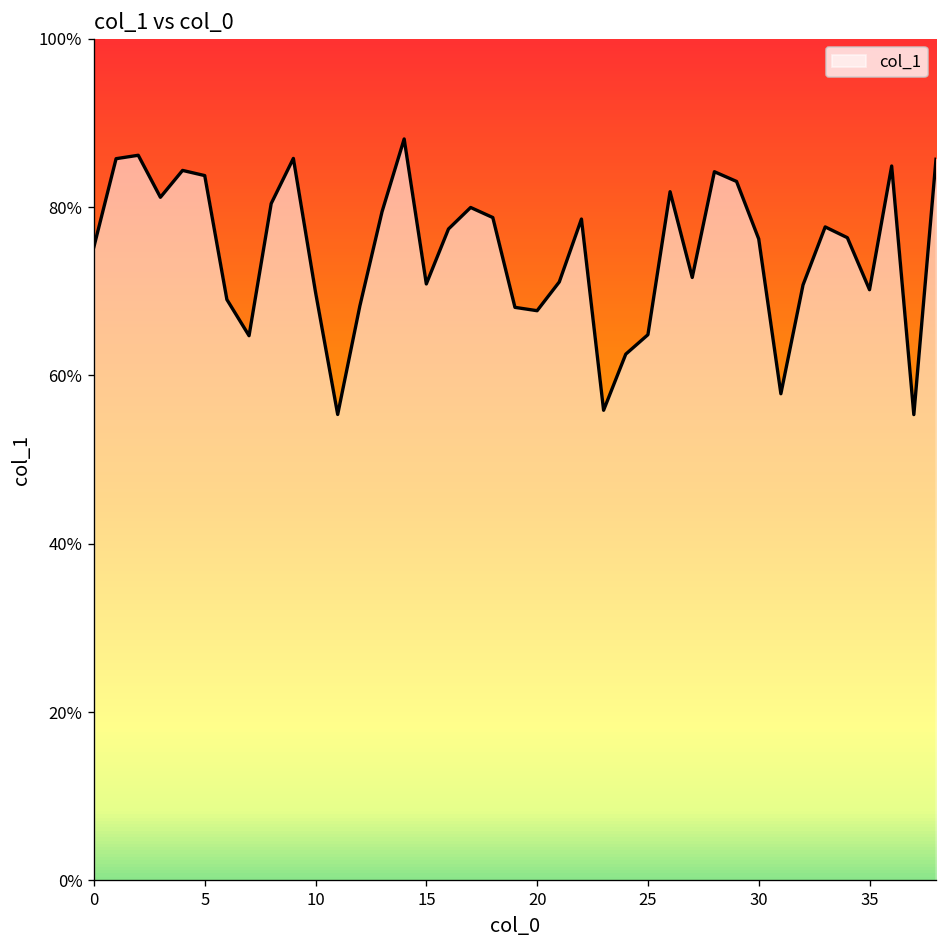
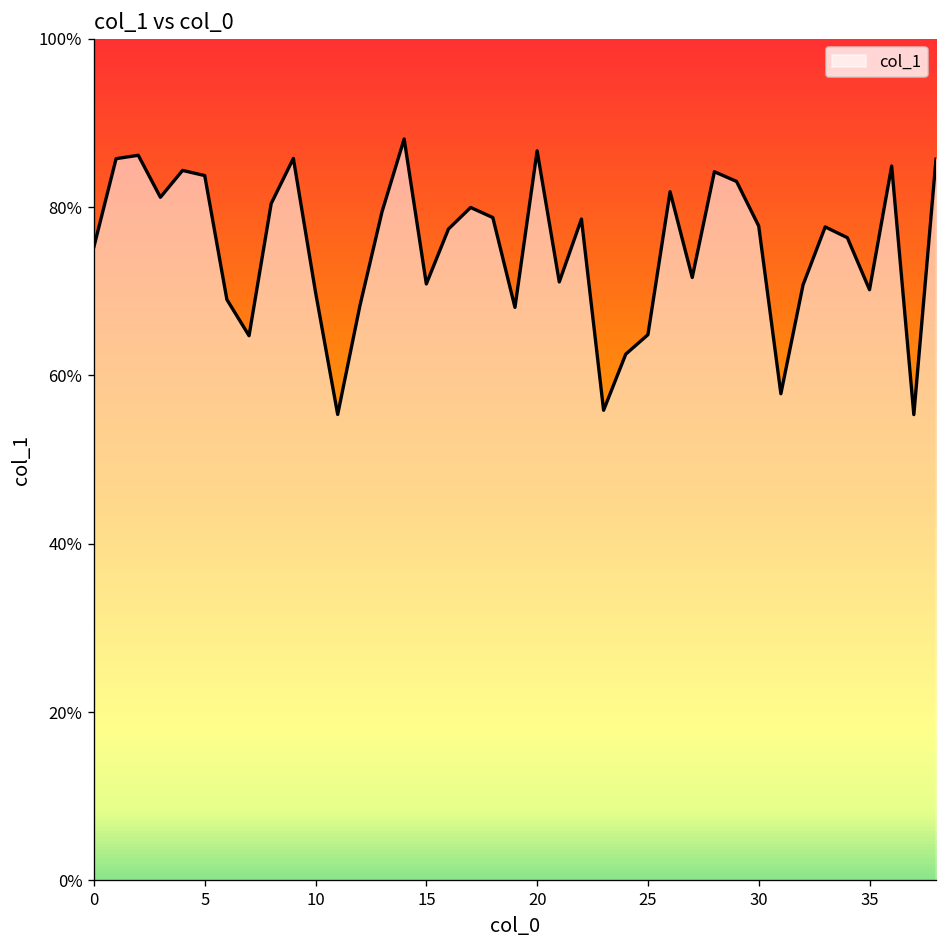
20: 68% -> 87%
30: 76% -> 78%
